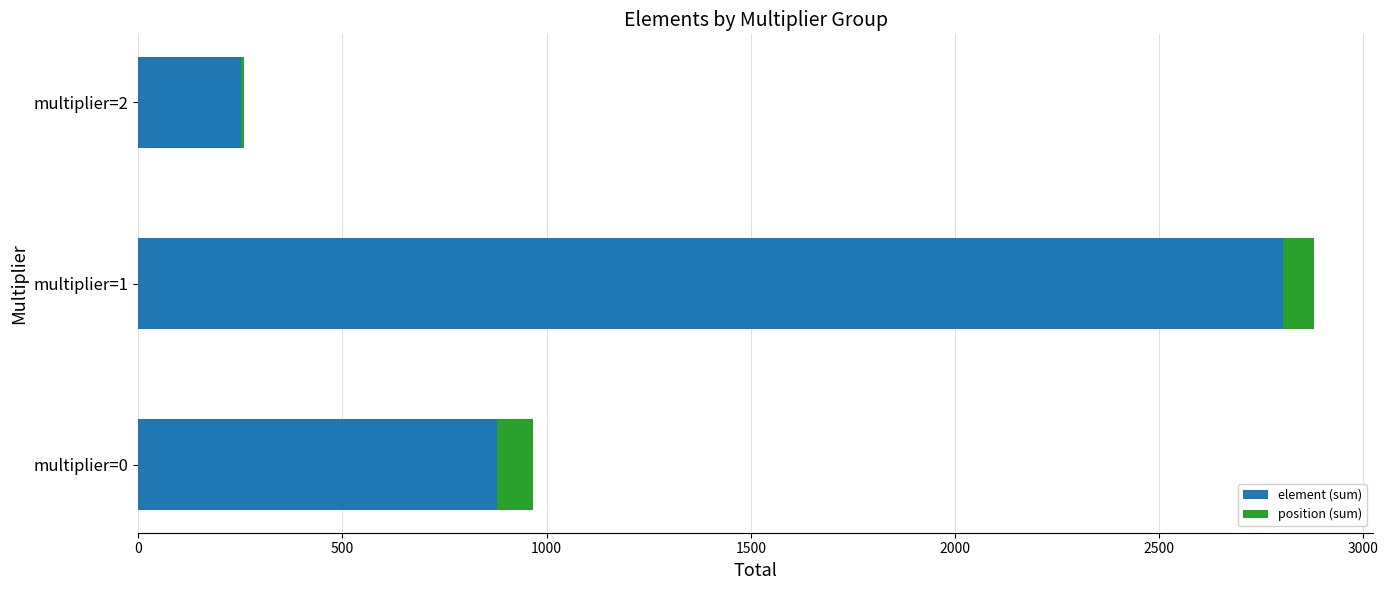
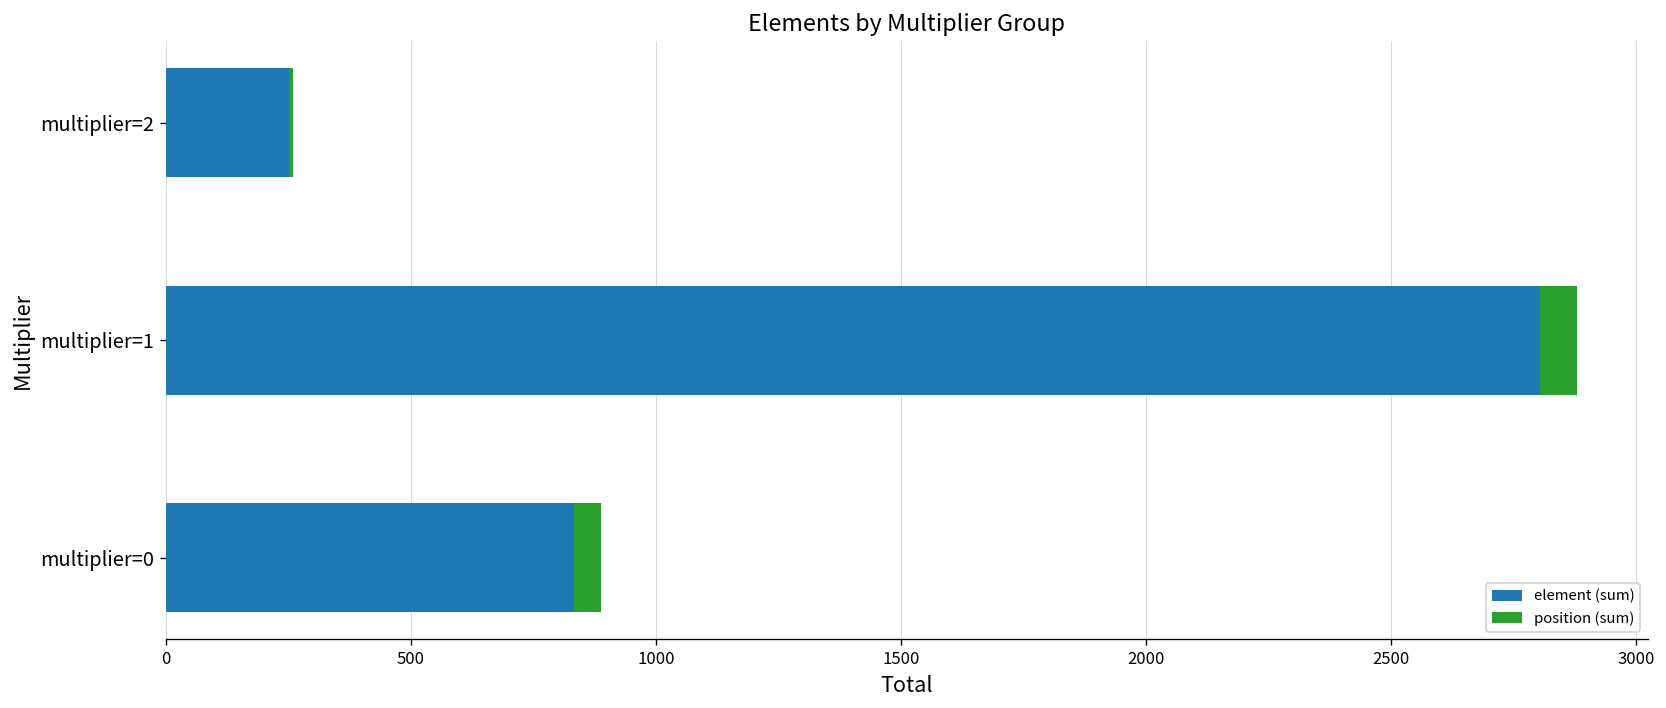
element (sum), multiplier=0: 880 -> 830
position (sum), multiplier=0: 90 -> 50
